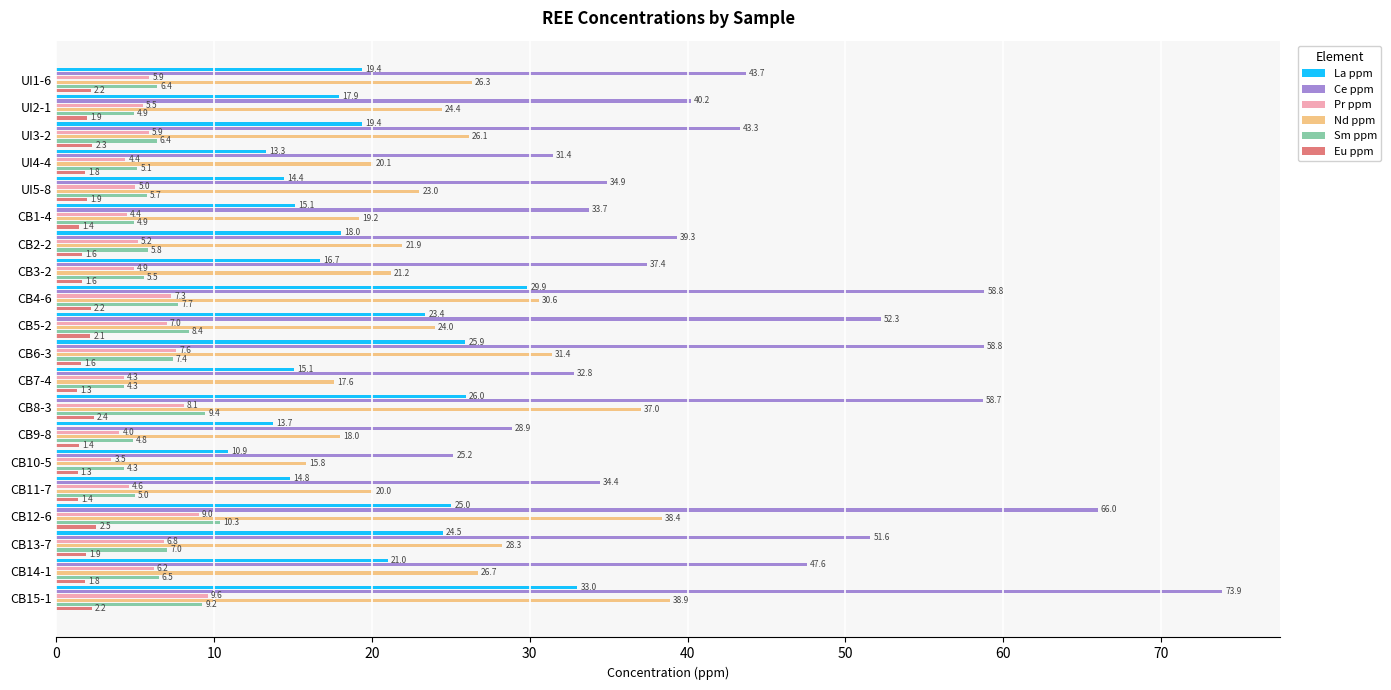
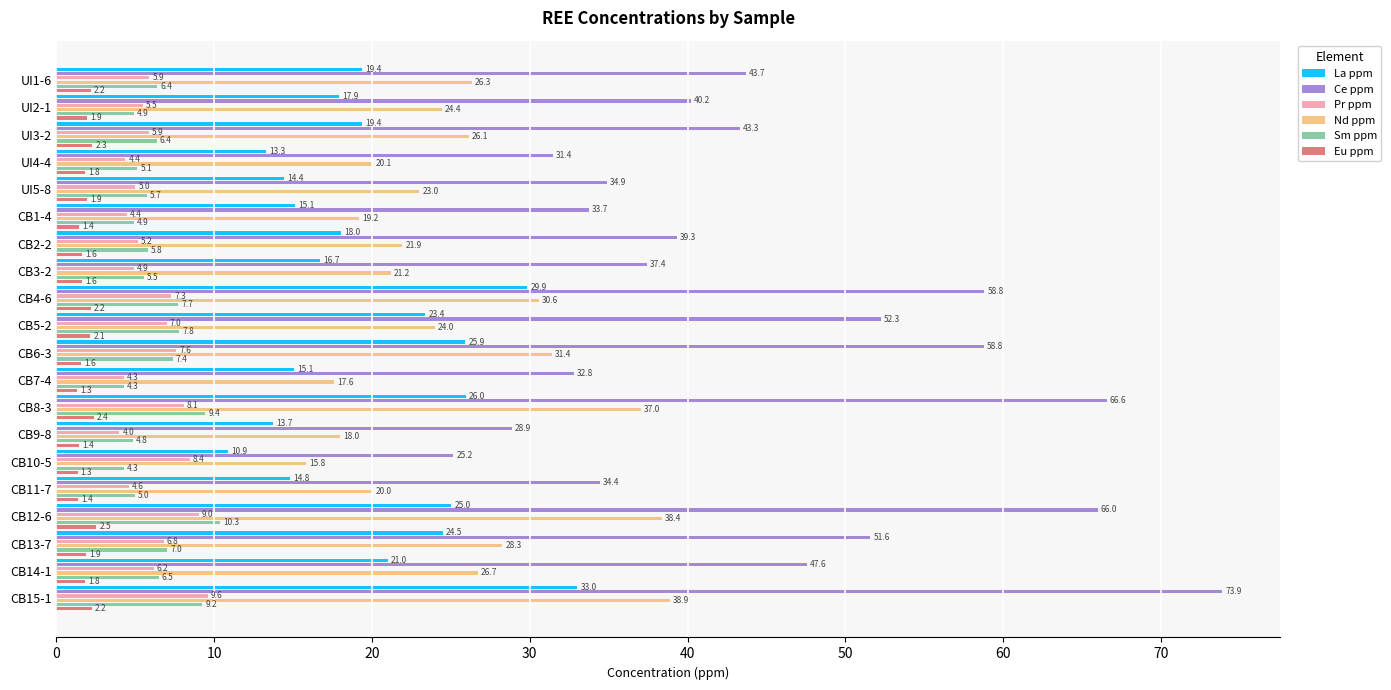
Sm ppm, CB5-2: 8.4 -> 7.8
Ce ppm, CB8-3: 58.7 -> 66.6
Pr ppm, CB10-5: 3.5 -> 8.4
